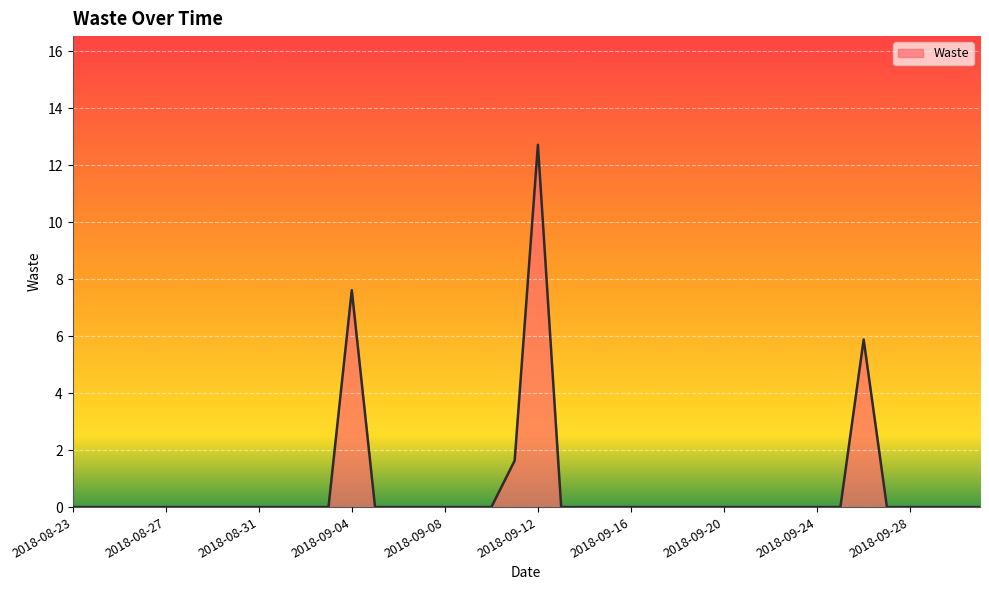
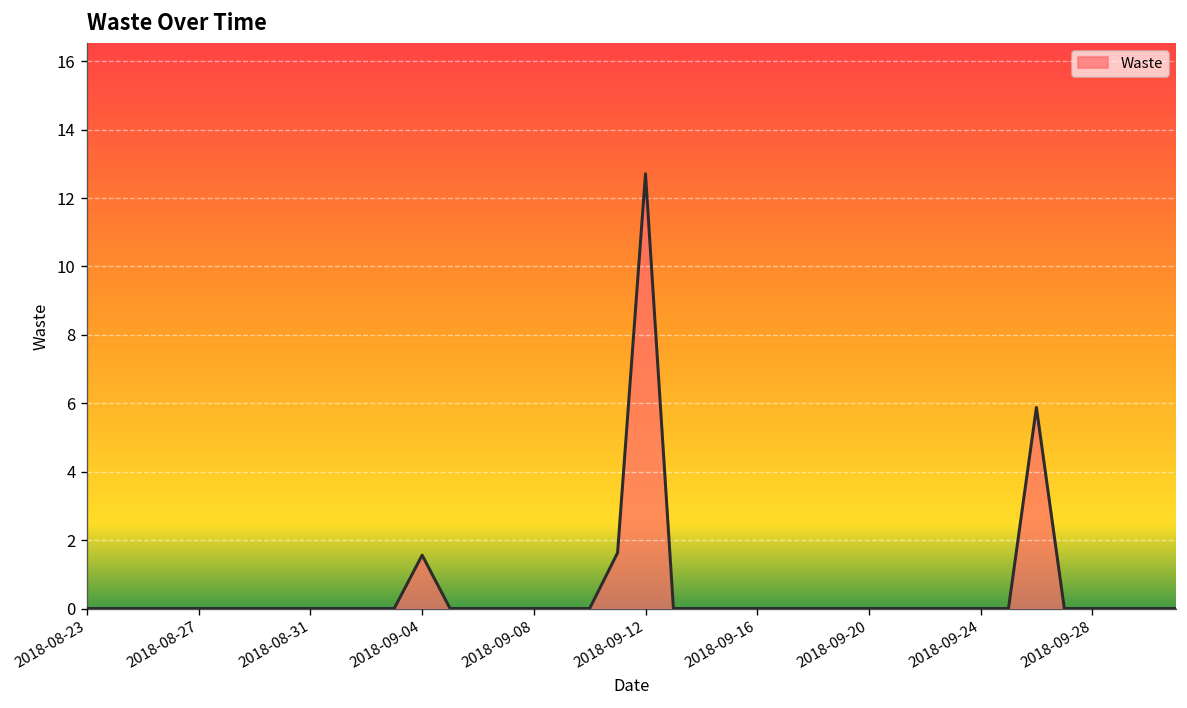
2018-09-04: 7.6 -> 1.6
